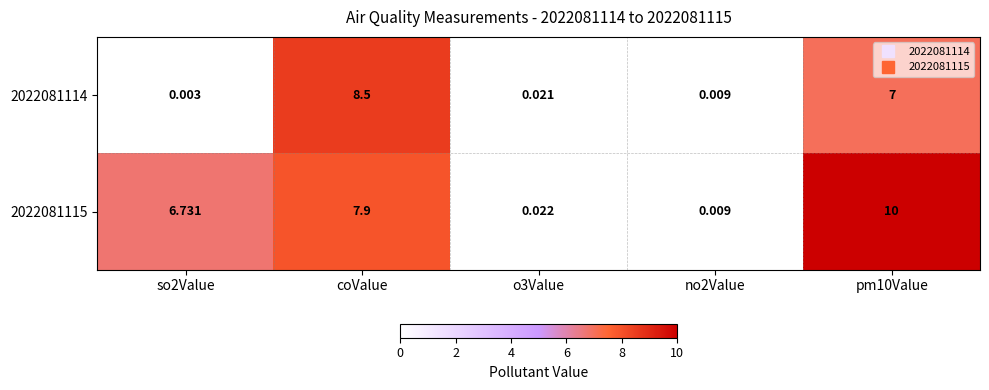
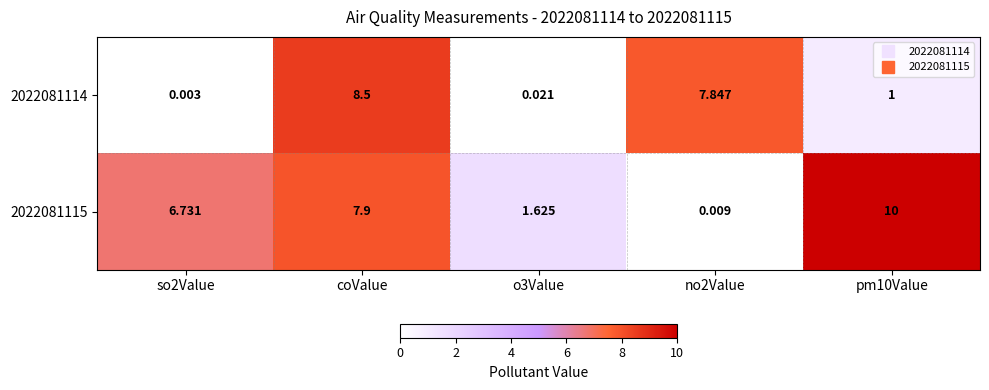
2022081114, no2Value: 0.009 -> 7.847
2022081114, pm10Value: 7 -> 1
2022081115, o3Value: 0.022 -> 1.625
